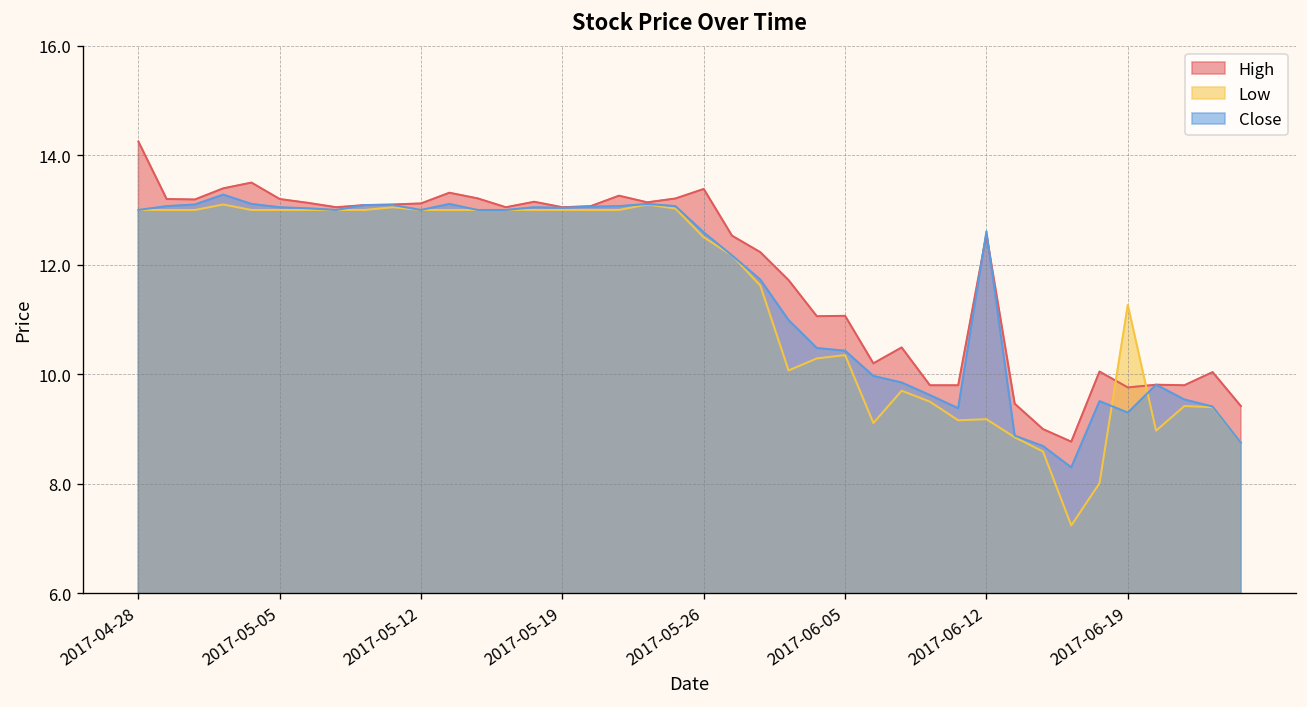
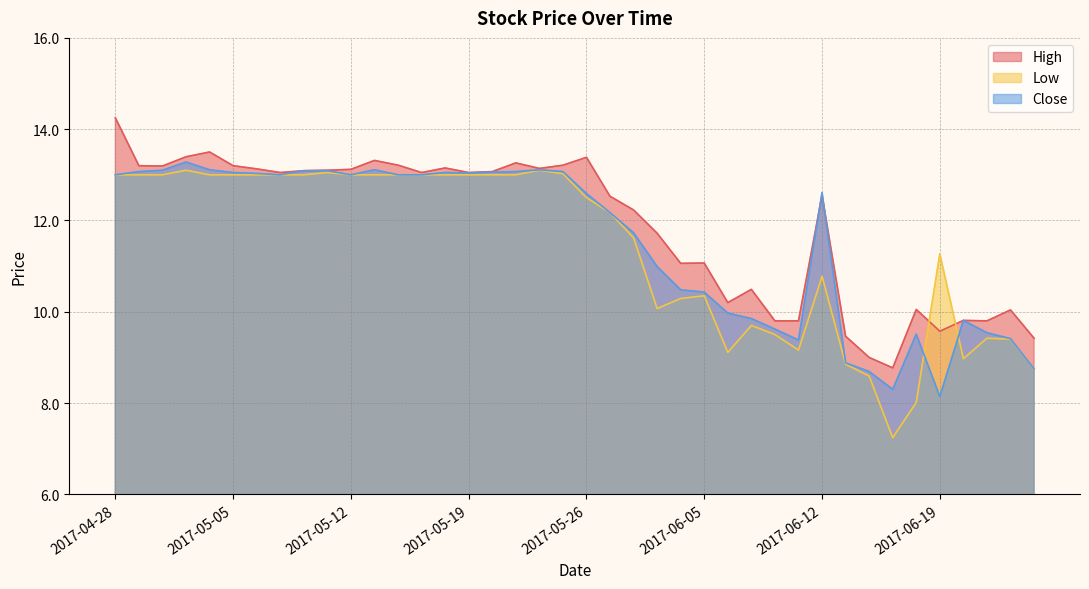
Low, 2017-06-12: 9.2 -> 10.8
High, 2017-06-19: 9.8 -> 9.6
Close, 2017-06-19: 9.3 -> 8.1
